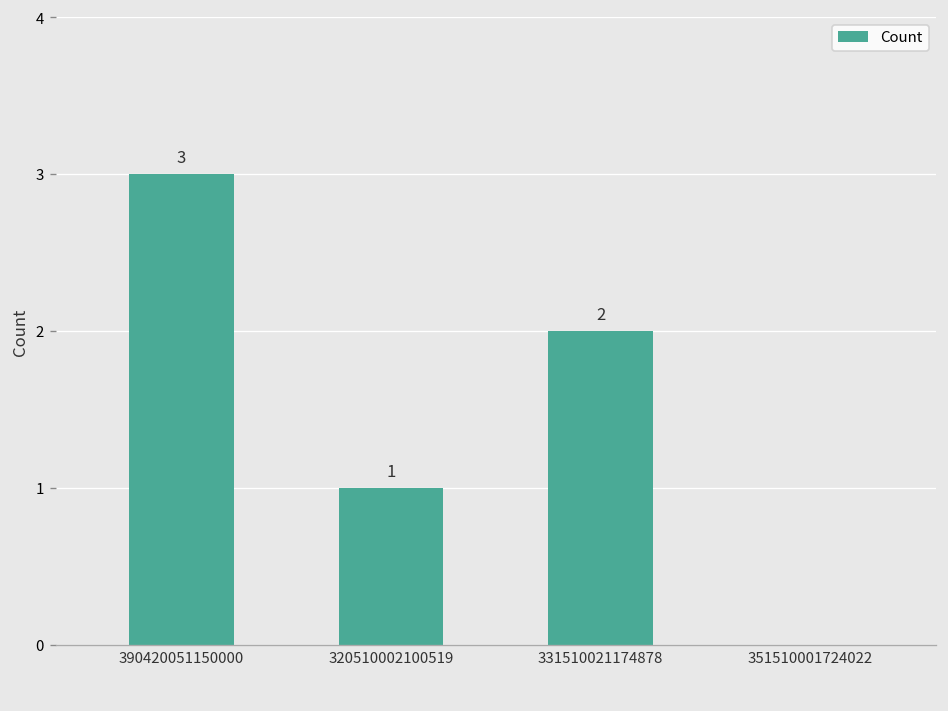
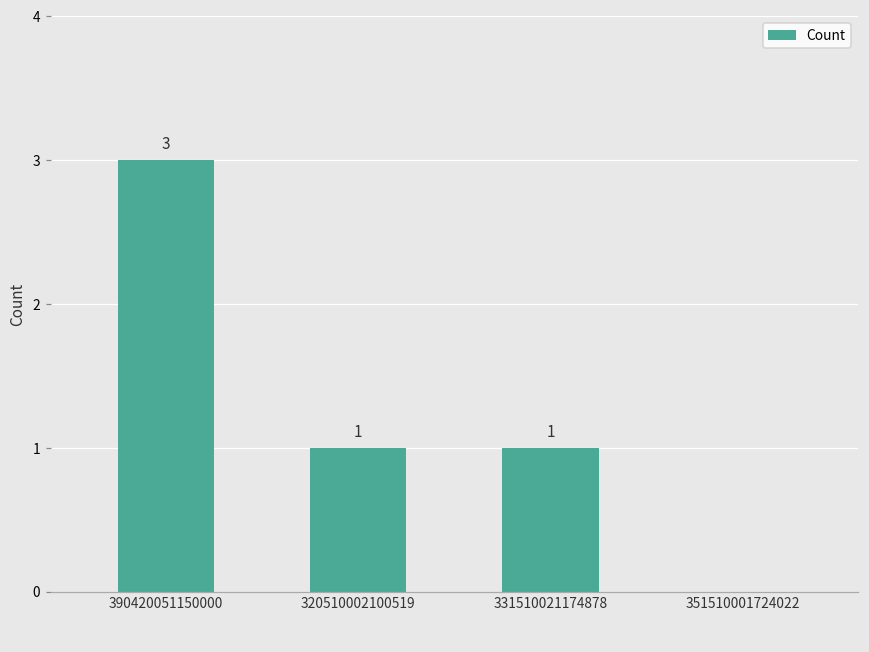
331510021174878: 2 -> 1
